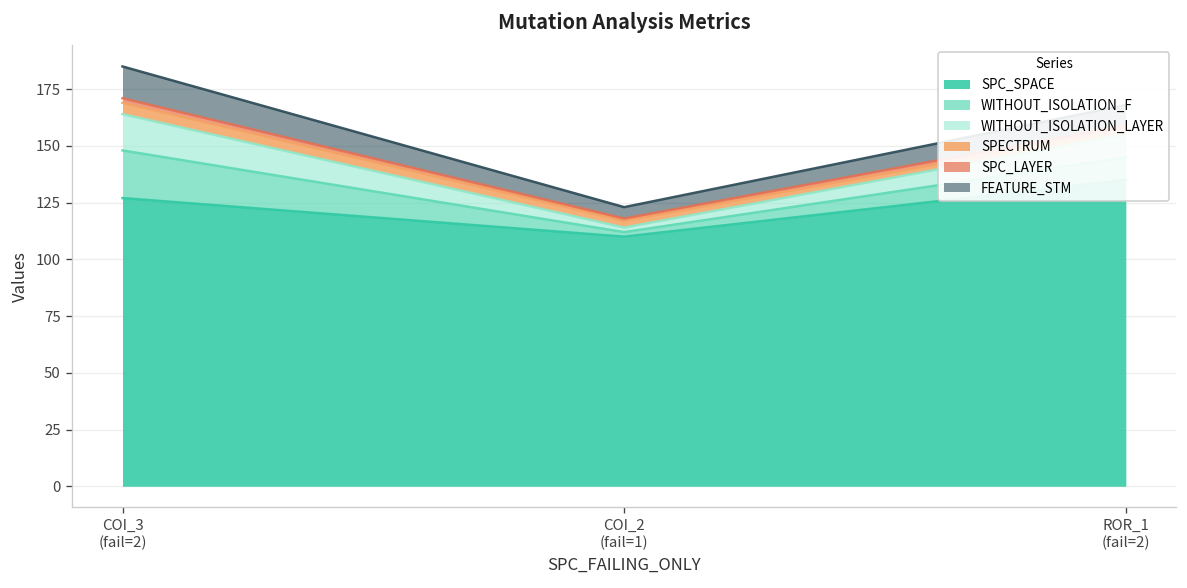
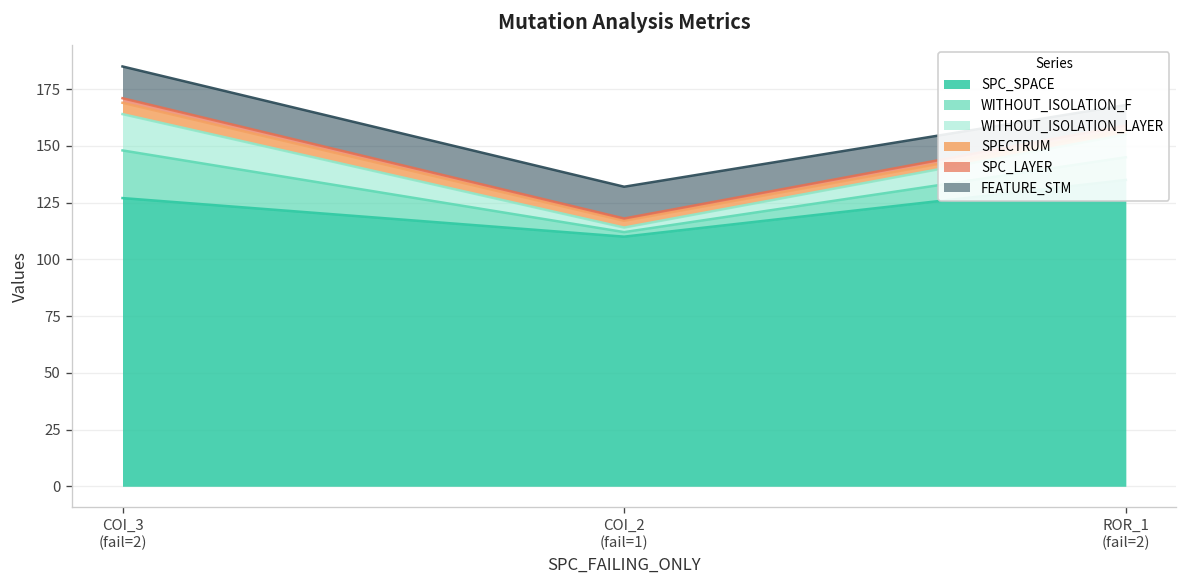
FEATURE_STM, COI_2 (fail=1): 5 -> 14
